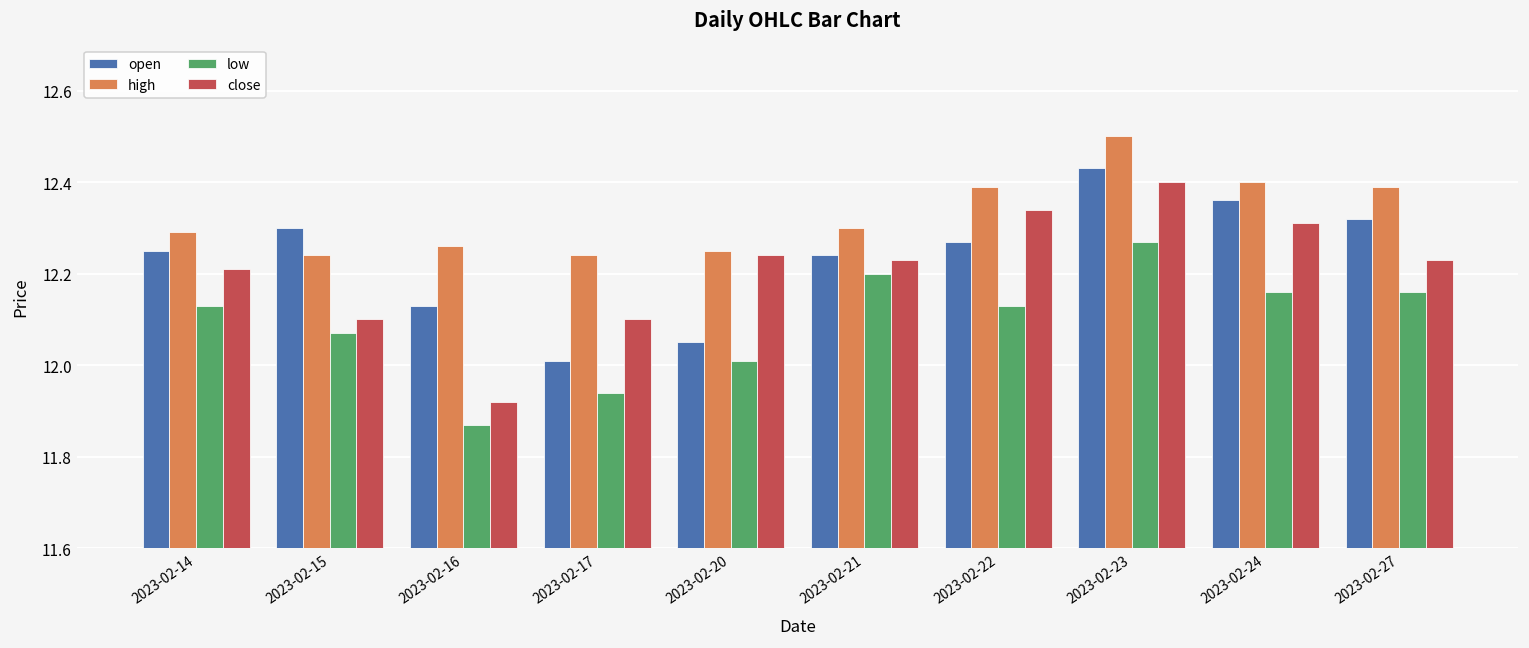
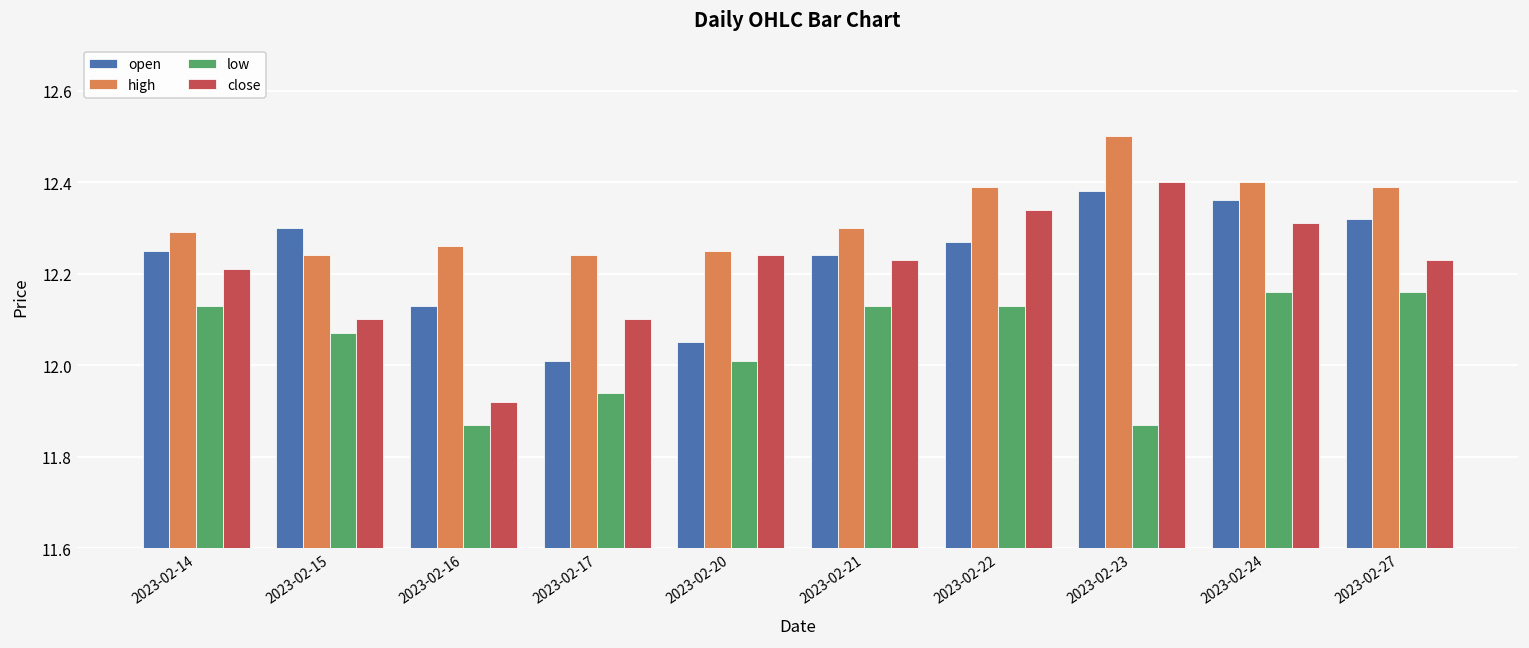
low, 2023-02-21: 12.20 -> 12.13
open, 2023-02-23: 12.43 -> 12.38
low, 2023-02-23: 12.27 -> 11.87
